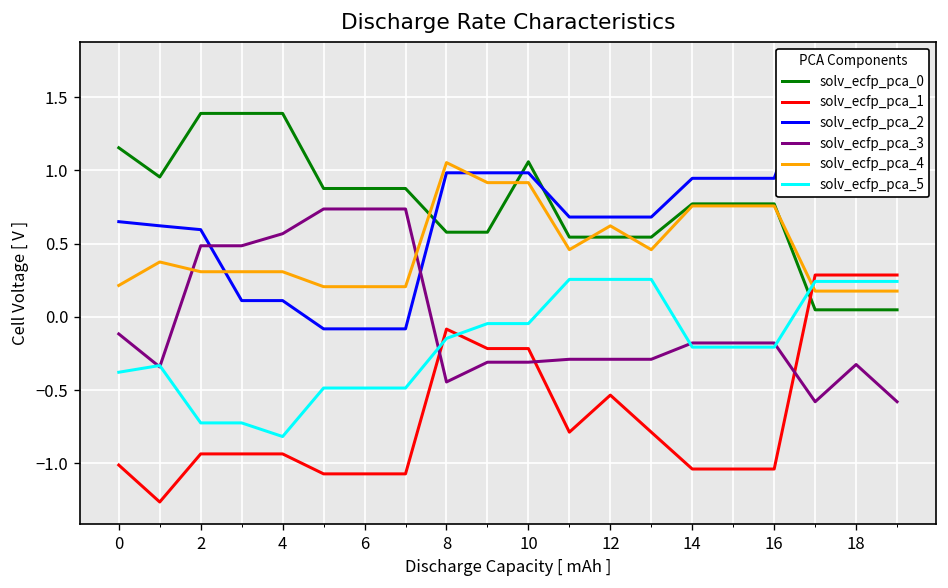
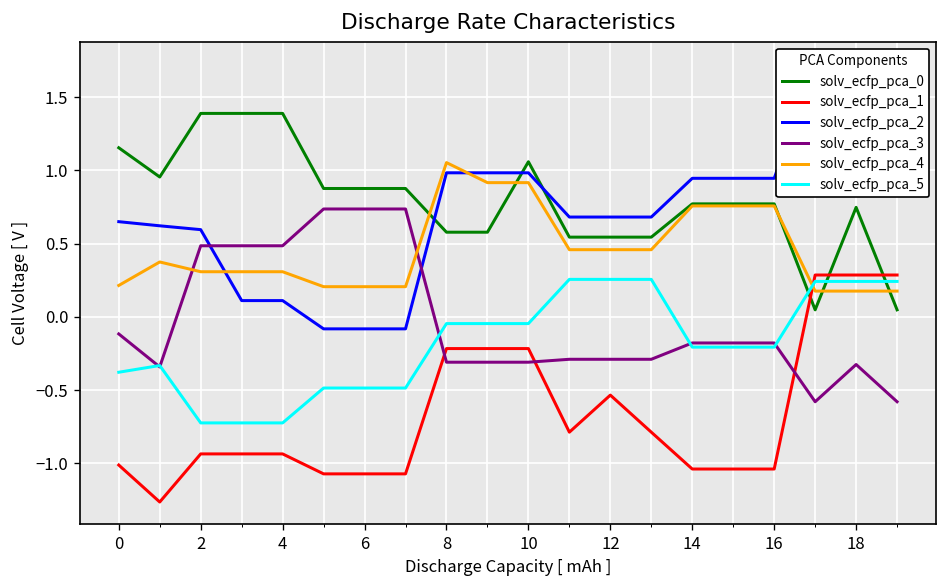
solv_ecfp_pca_3, 4: 0.57 -> 0.49
solv_ecfp_pca_5, 4: -0.82 -> -0.72
solv_ecfp_pca_1, 8: -0.08 -> -0.22
solv_ecfp_pca_3, 8: -0.44 -> -0.31
solv_ecfp_pca_5, 8: -0.15 -> -0.05
solv_ecfp_pca_4, 12: 0.62 -> 0.46
solv_ecfp_pca_0, 18: 0.05 -> 0.75
